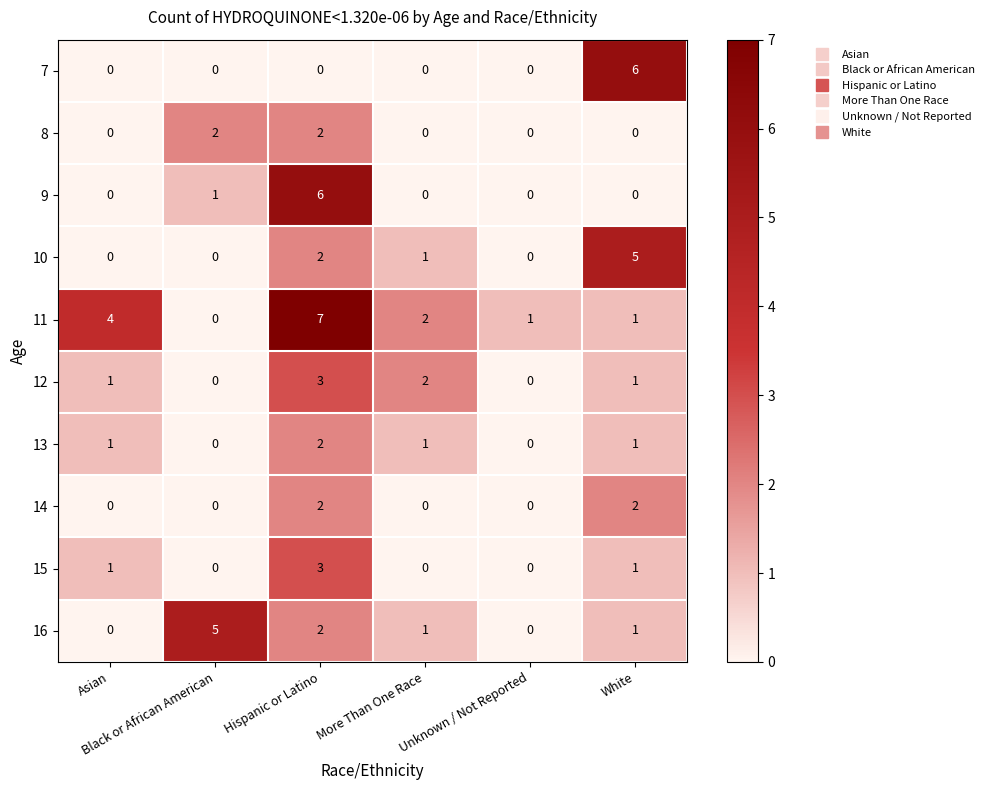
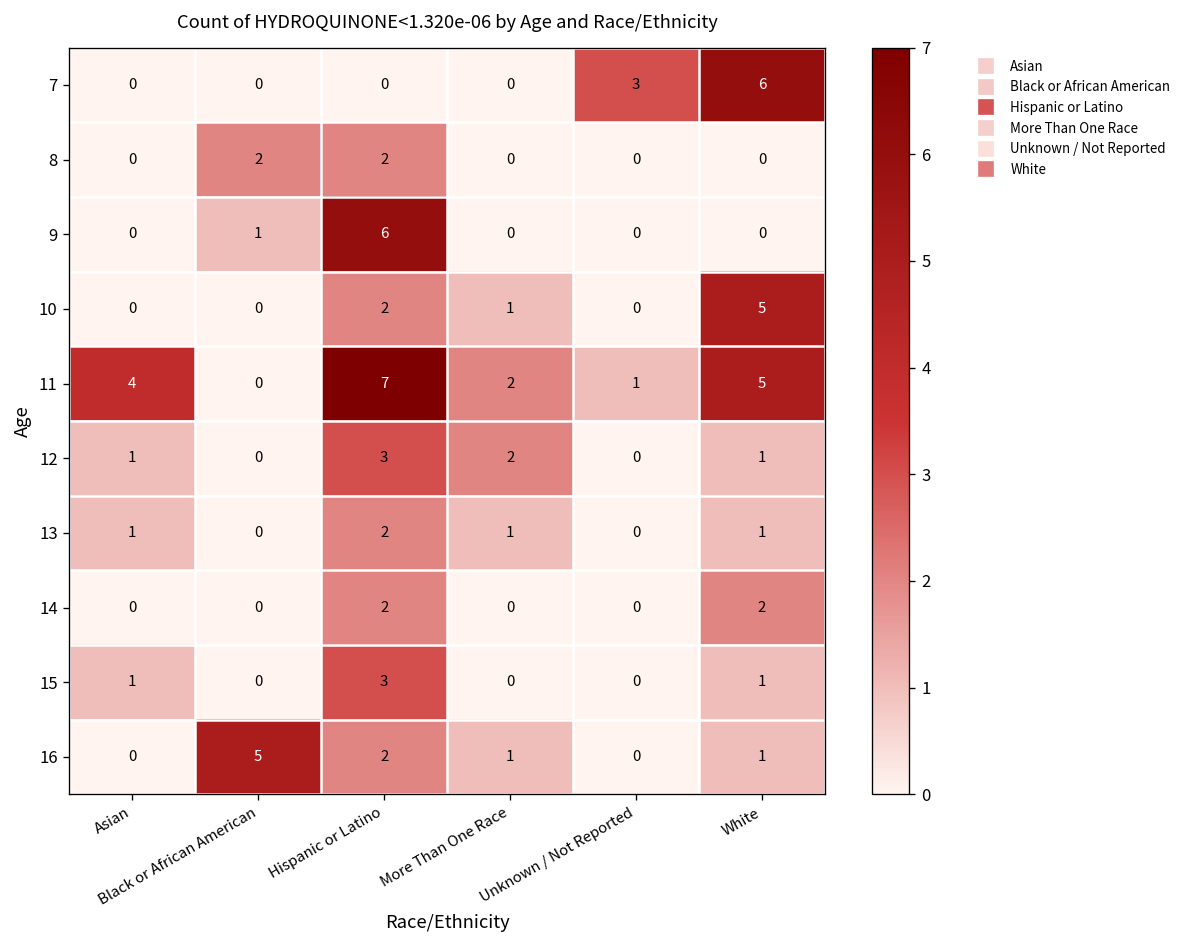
7, Unknown / Not Reported: 0 -> 3
11, White: 1 -> 5
